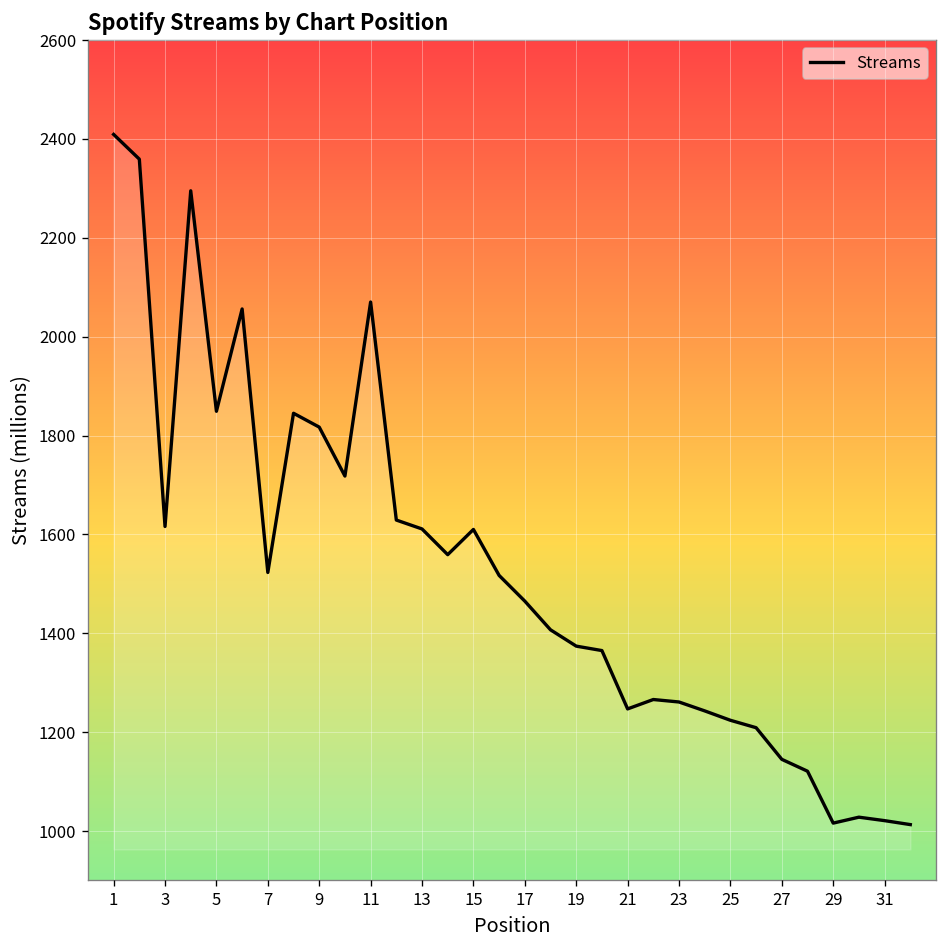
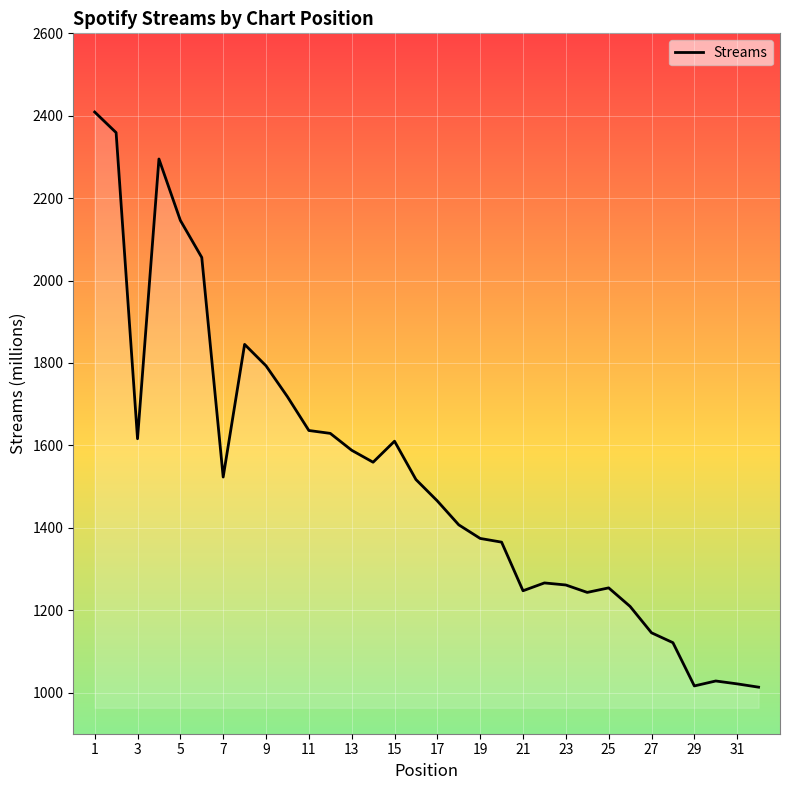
5: 1850 -> 2150
9: 1820 -> 1790
11: 2070 -> 1640
13: 1610 -> 1590
25: 1220 -> 1250
